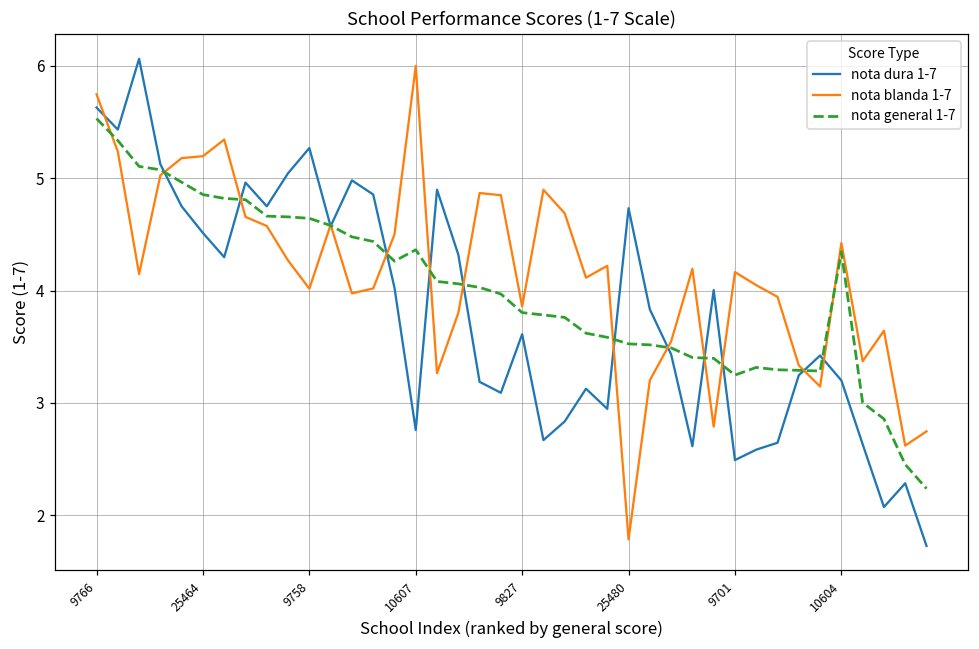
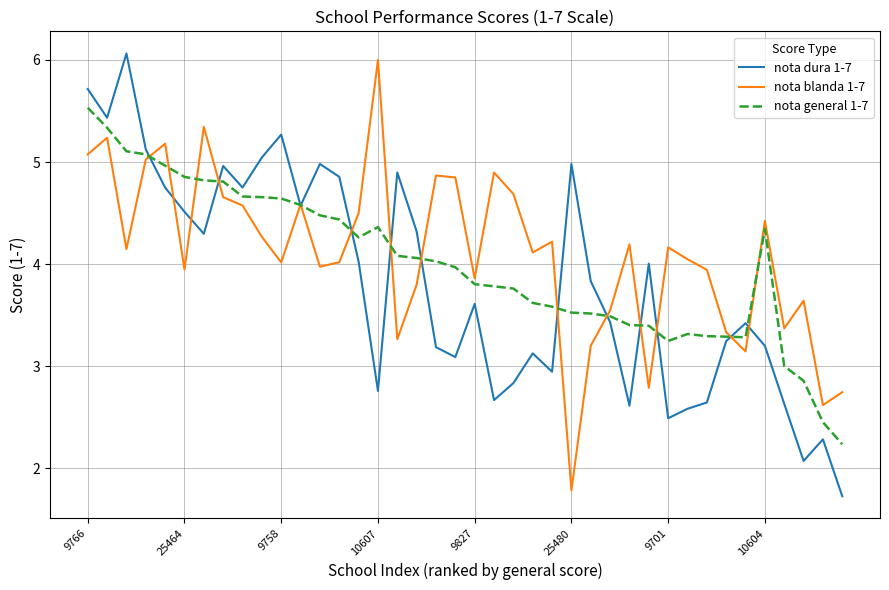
nota dura 1-7, 9766: 5.63 -> 5.71
nota blanda 1-7, 9766: 5.75 -> 5.07
nota blanda 1-7, 25464: 5.20 -> 3.95
nota dura 1-7, 25480: 4.73 -> 4.98
